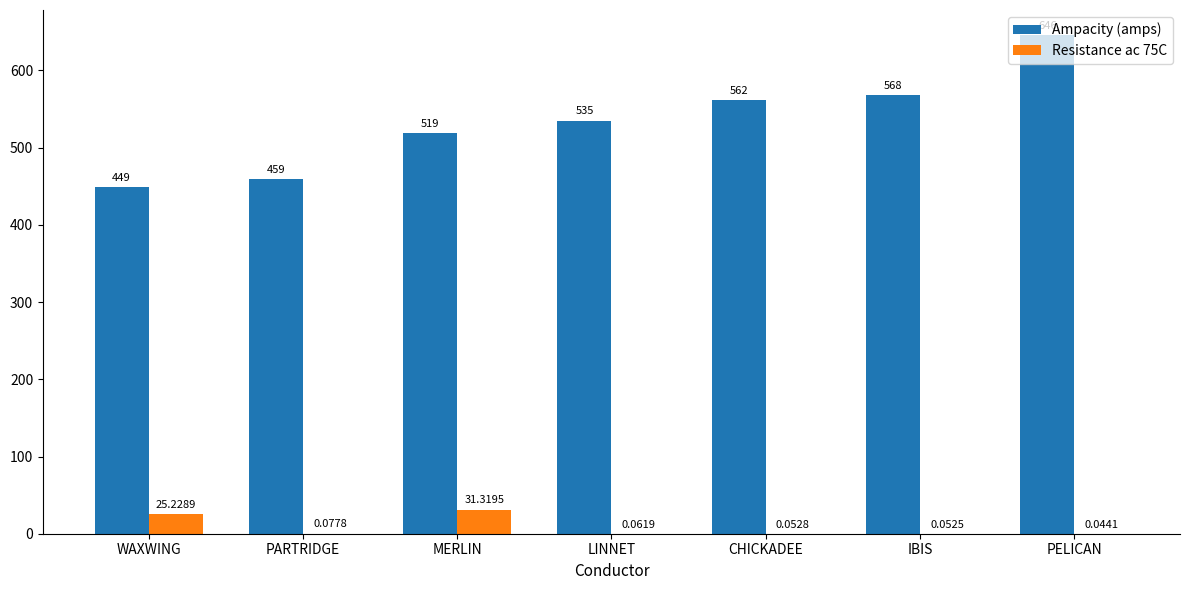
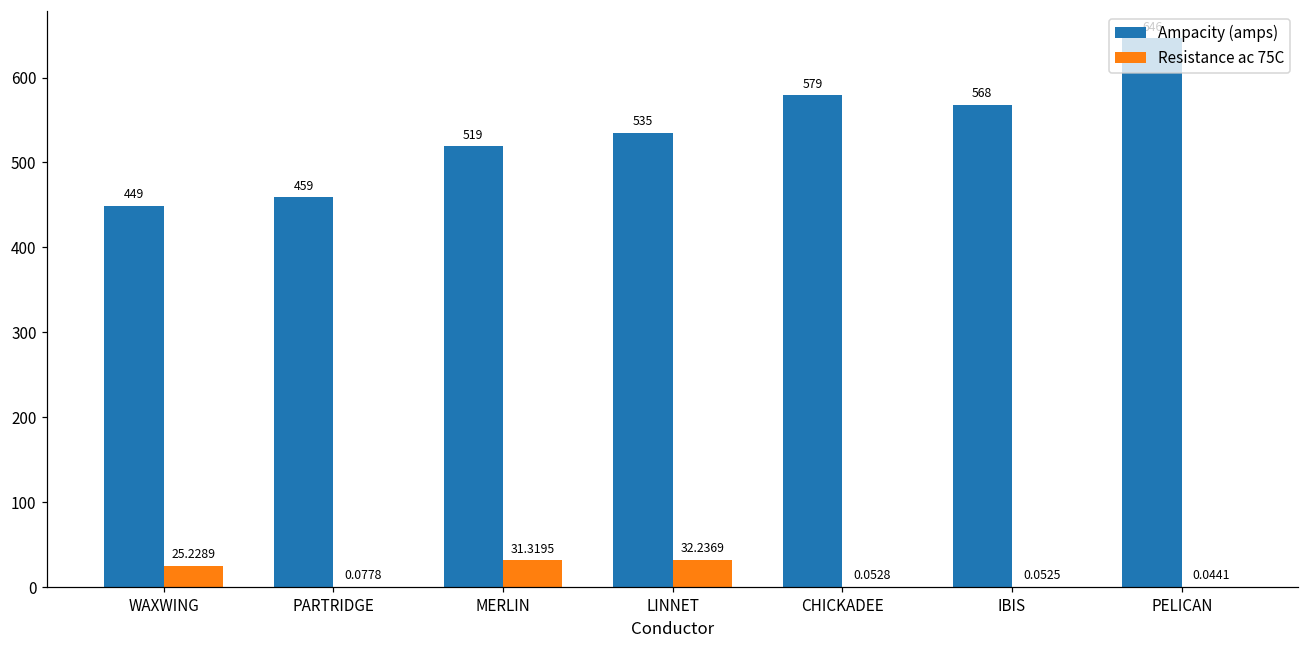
Resistance ac 75C, LINNET: 0.0619 -> 32.2369
Ampacity (amps), CHICKADEE: 562 -> 579
